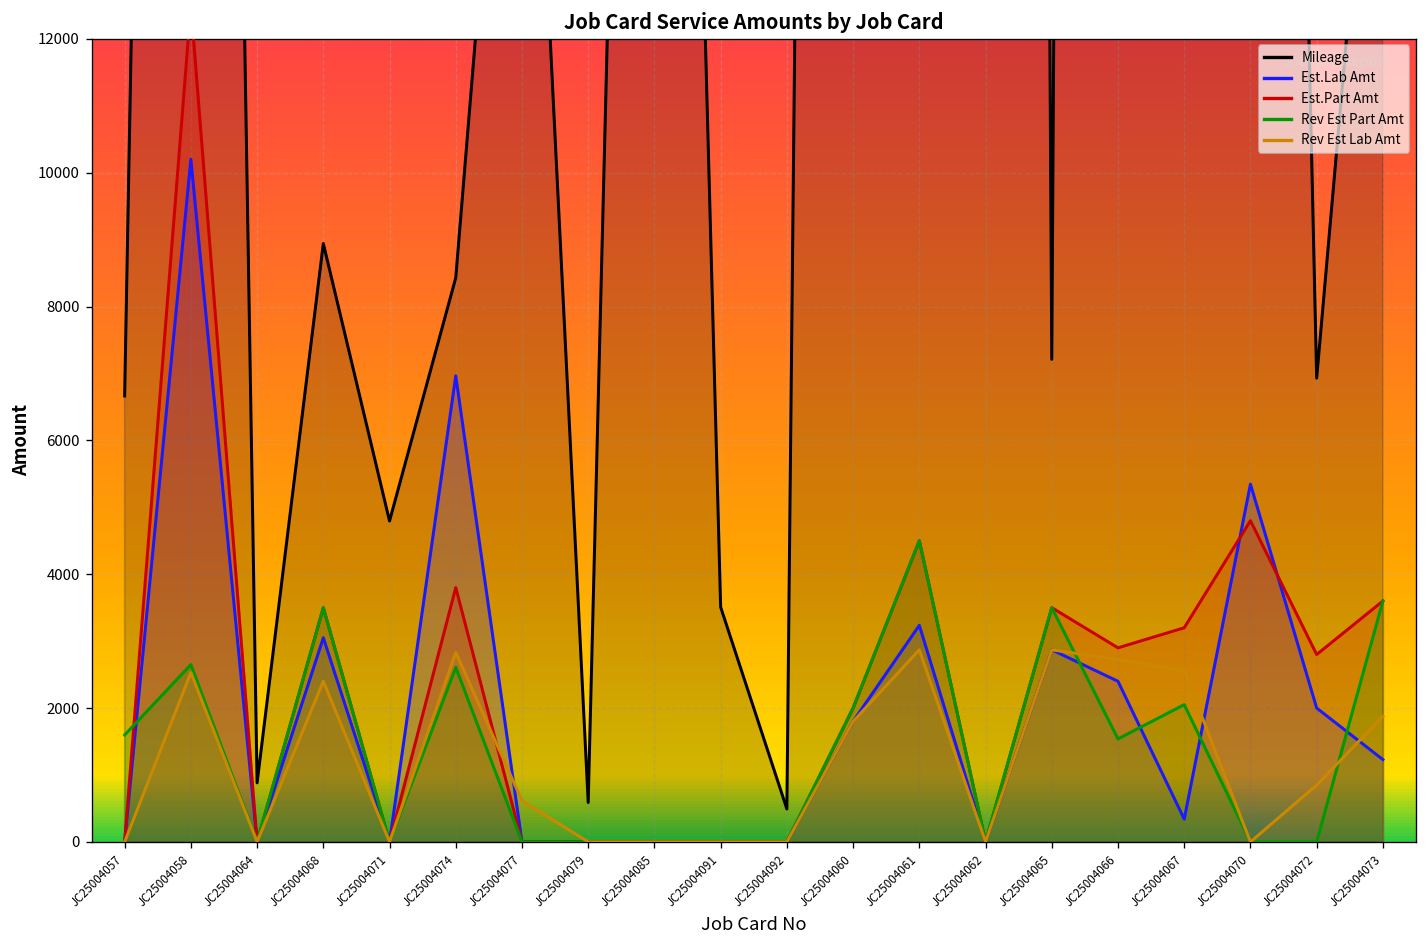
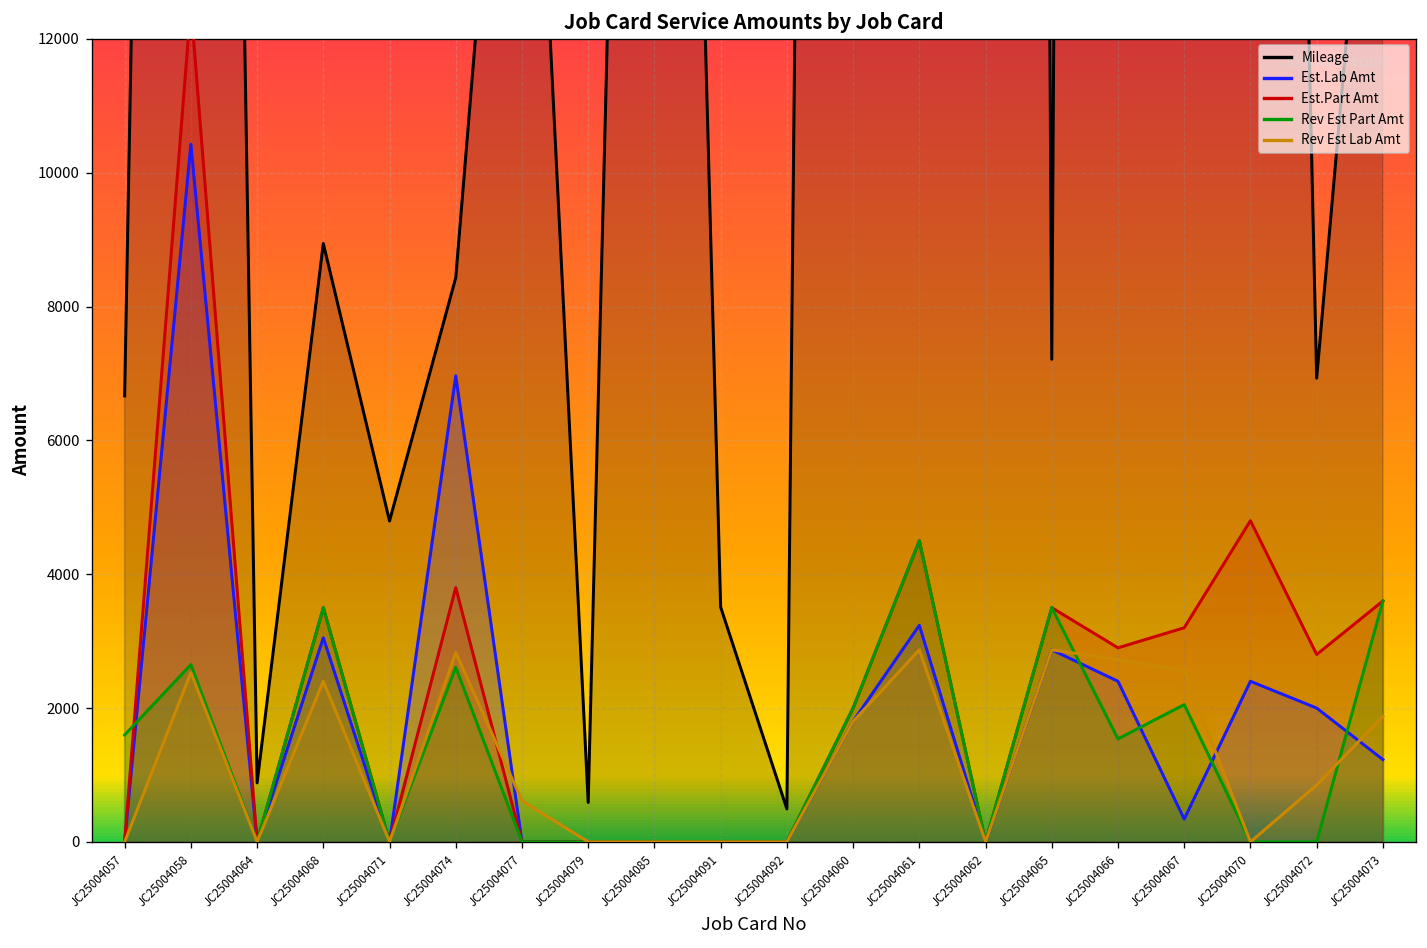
Est.Lab Amt, JC25004058: 10200 -> 10400
Est.Lab Amt, JC25004070: 5300 -> 2400
